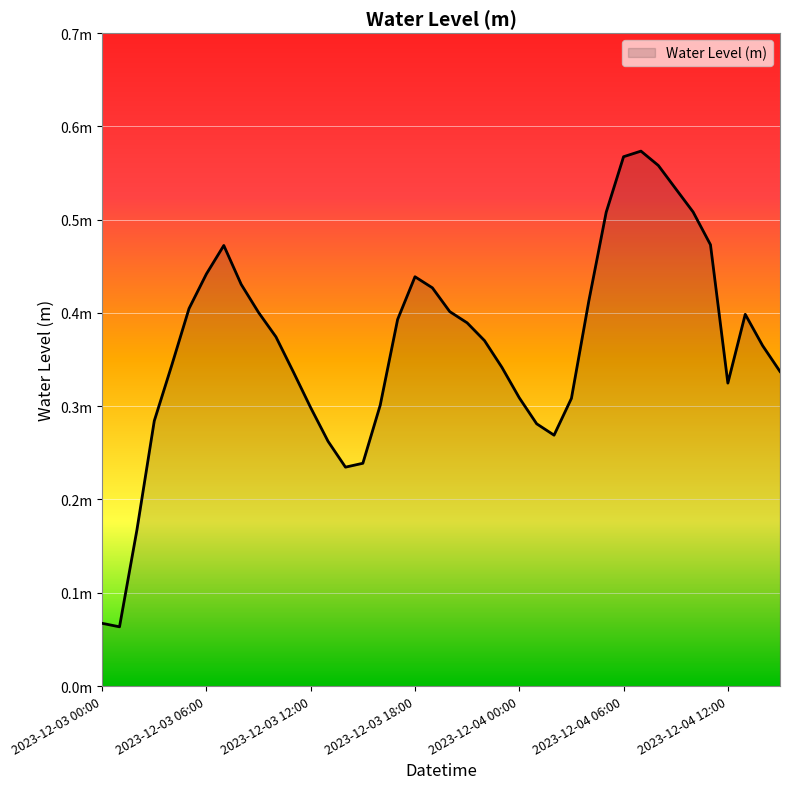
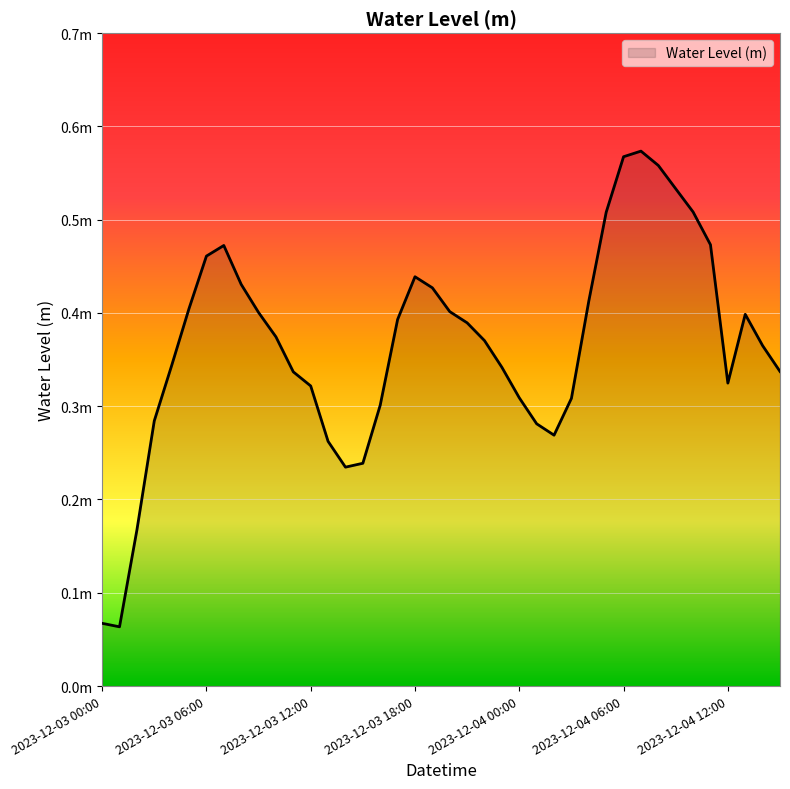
2023-12-03 06:00: 0.44m -> 0.46m
2023-12-03 12:00: 0.30m -> 0.32m
